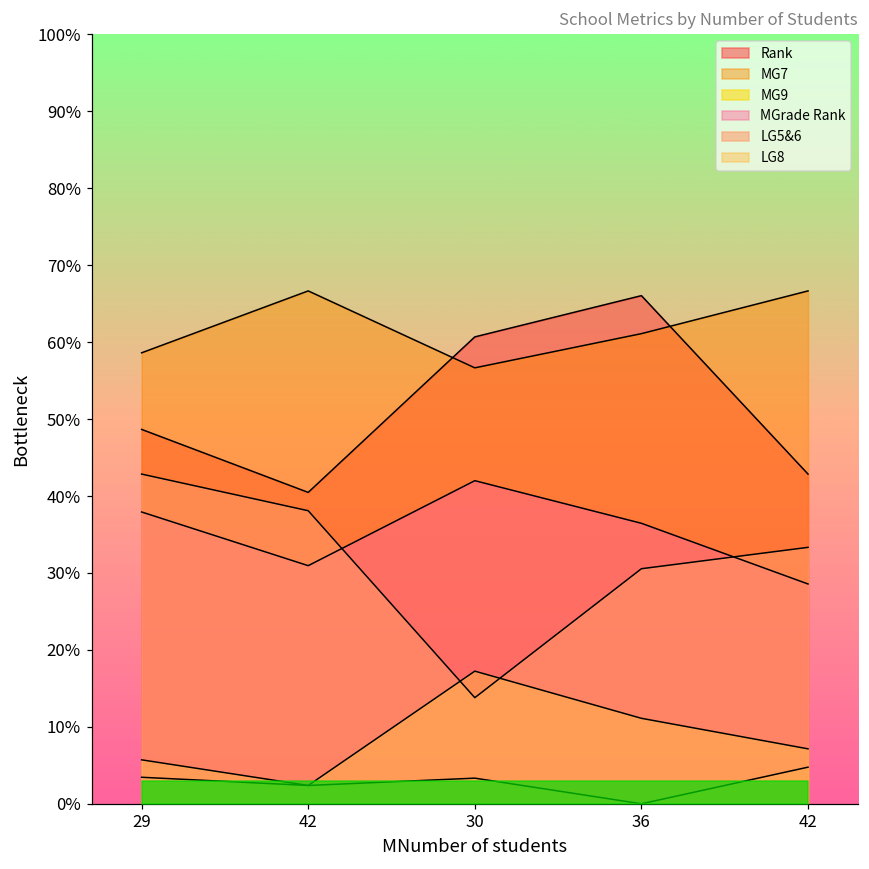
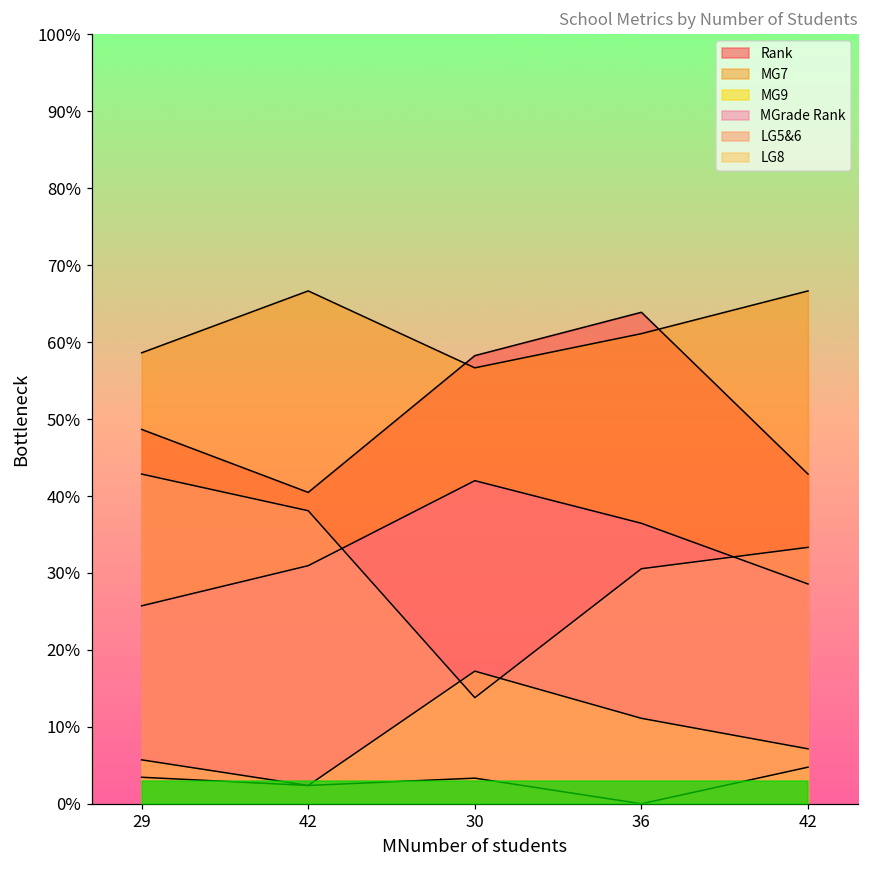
MGrade Rank, 29: 38% -> 26%
Rank, 30: 61% -> 58%
Rank, 36: 66% -> 64%
